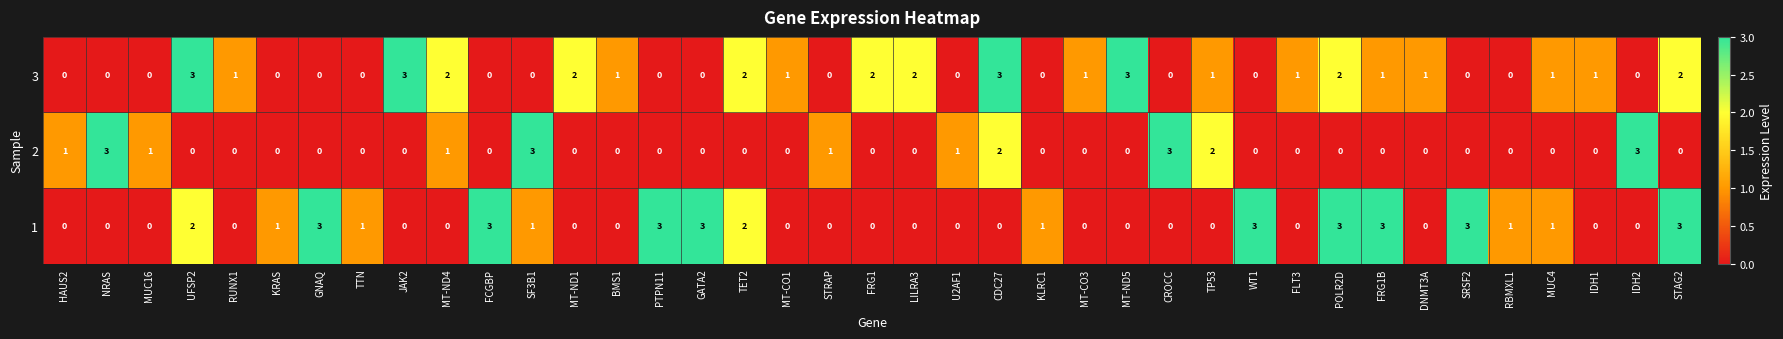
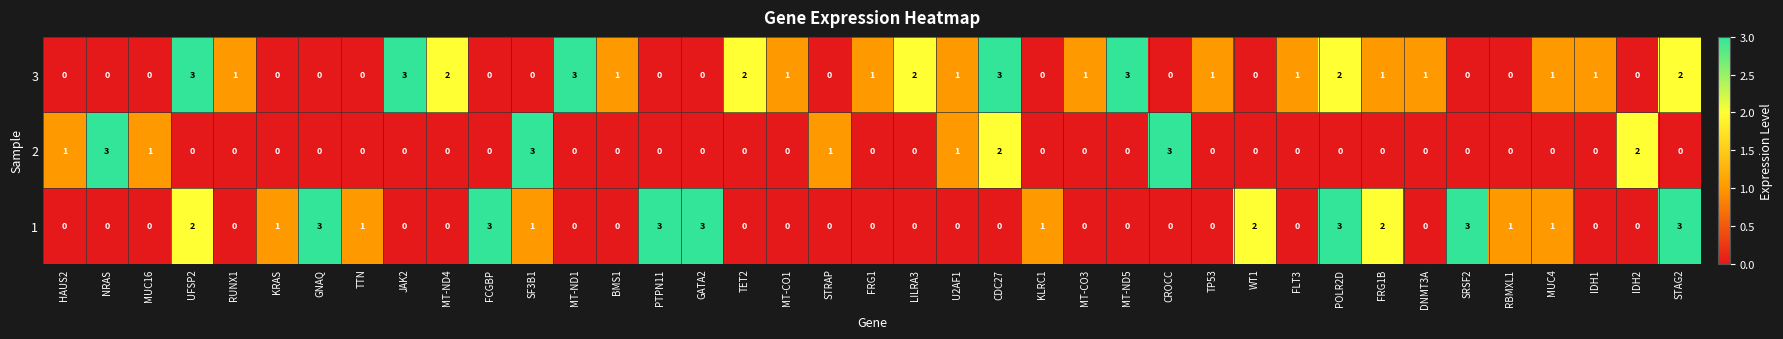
3, MT-ND1: 2 -> 3
3, FRG1: 2 -> 1
3, U2AF1: 0 -> 1
2, MT-ND4: 1 -> 0
2, TP53: 2 -> 0
2, IDH2: 3 -> 2
1, TET2: 2 -> 0
1, WT1: 3 -> 2
1, FRG1B: 3 -> 2
